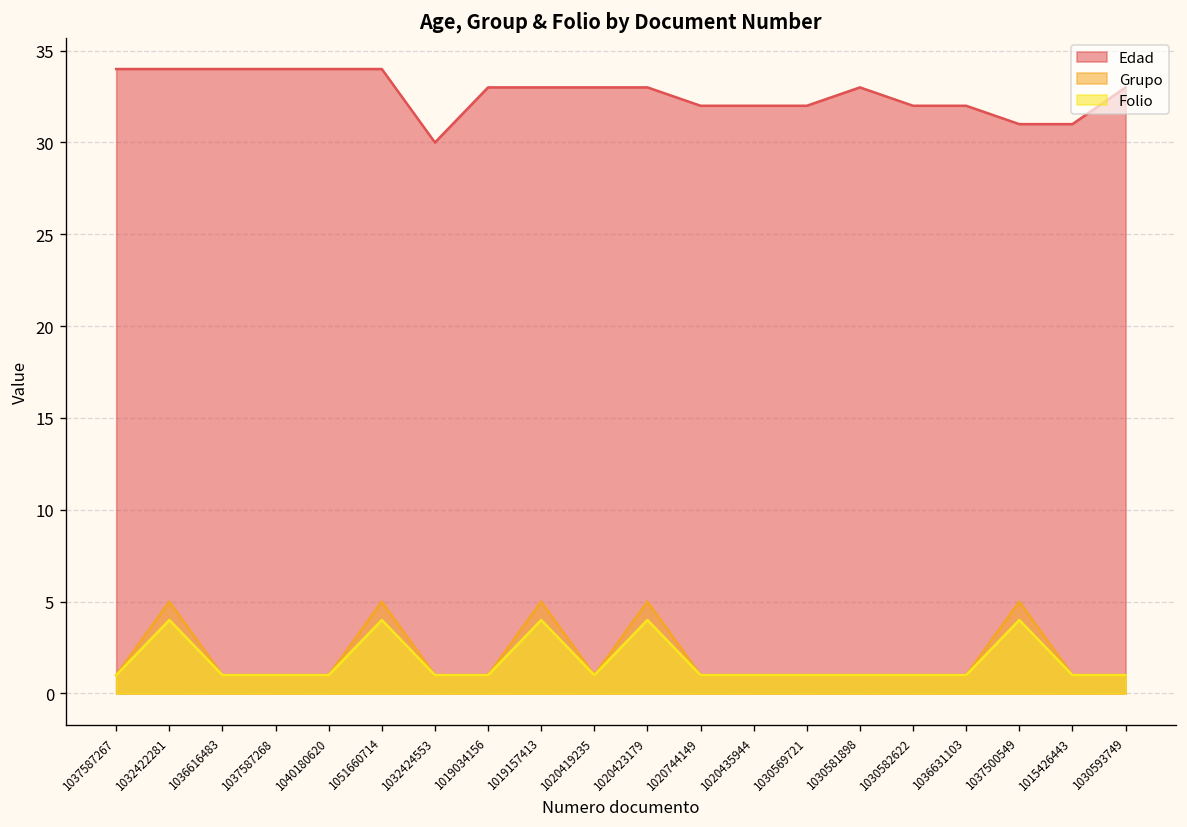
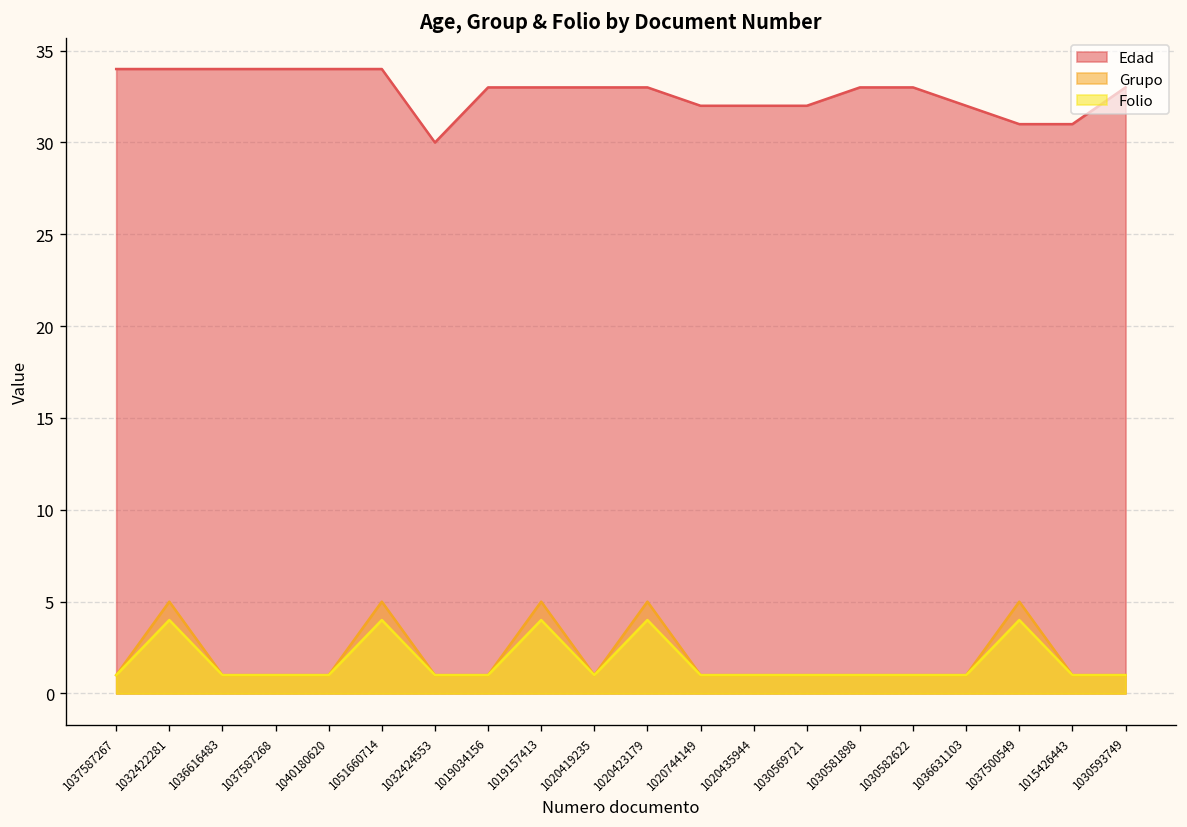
Edad, 1030582622: 32 -> 33
